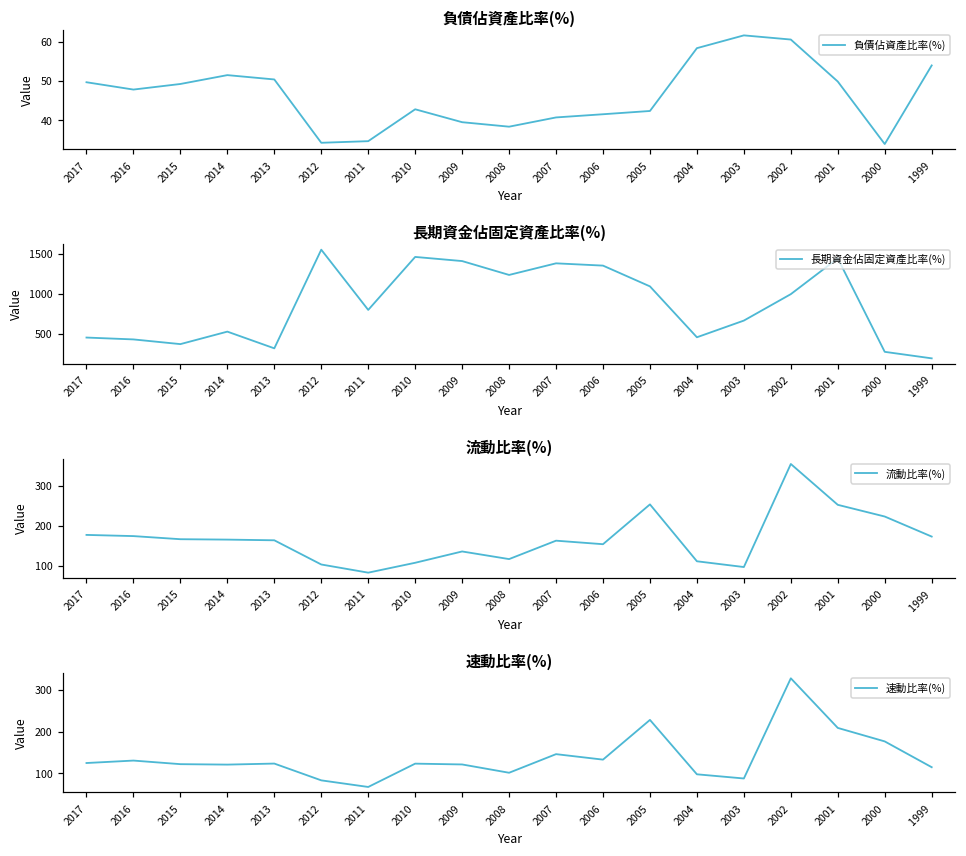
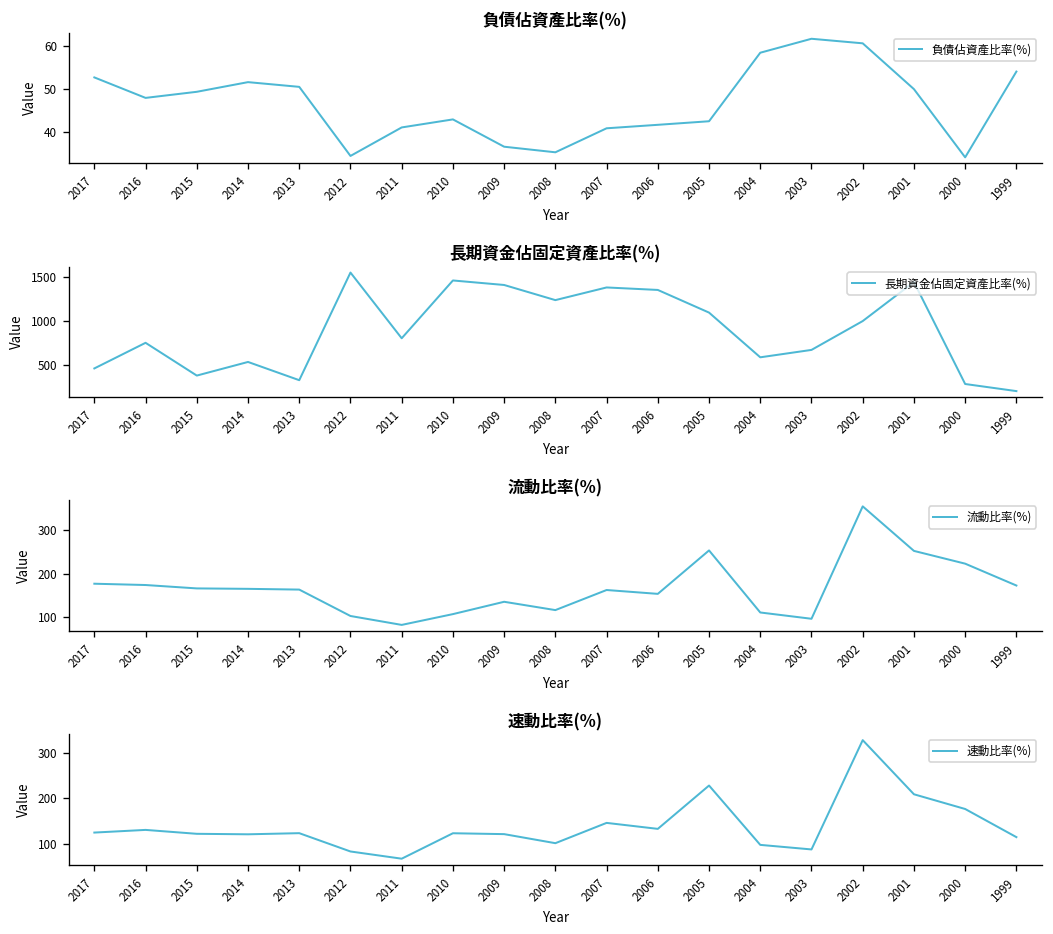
負債佔資產比率(%), 2017: 50 -> 53
負債佔資產比率(%), 2011: 35 -> 41
負債佔資產比率(%), 2009: 40 -> 36
負債佔資產比率(%), 2008: 38 -> 35
長期資金佔固定資產比率(%), 2016: 400 -> 700
長期資金佔固定資產比率(%), 2004: 500 -> 600
